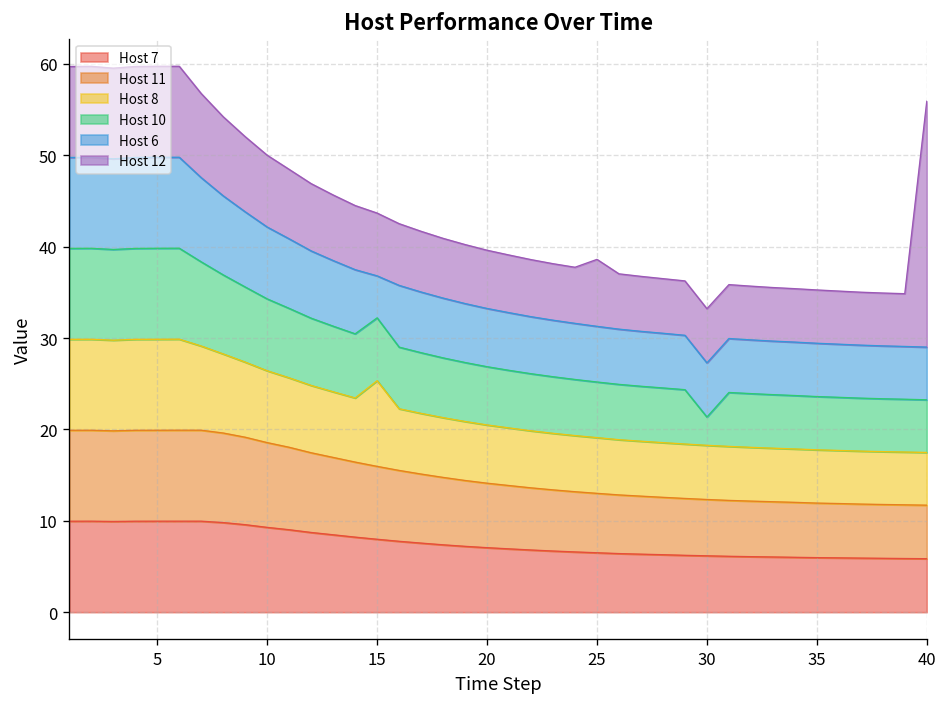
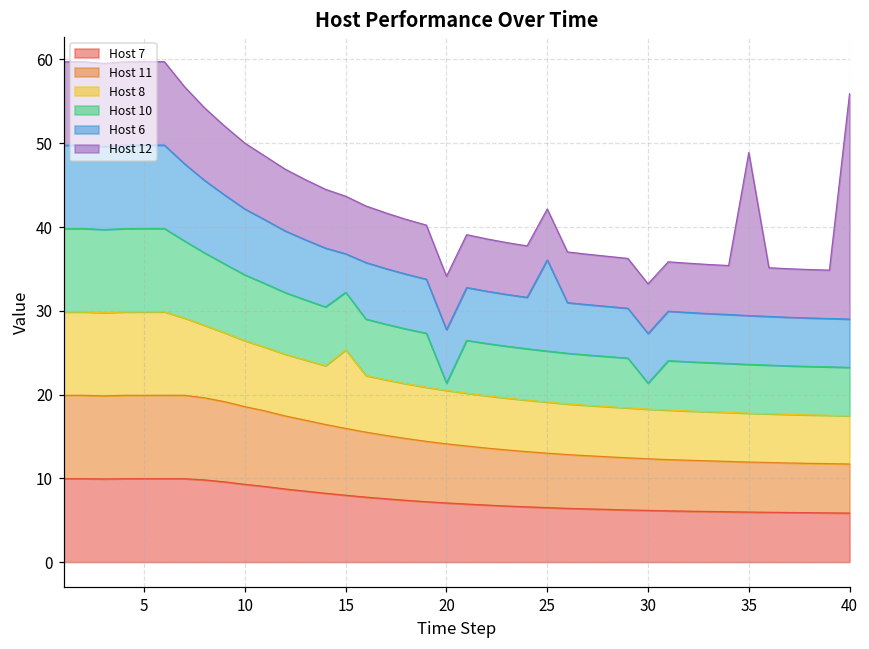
Host 10, 20: 6 -> 1
Host 6, 25: 6 -> 11
Host 12, 25: 7 -> 6
Host 12, 35: 6 -> 19
